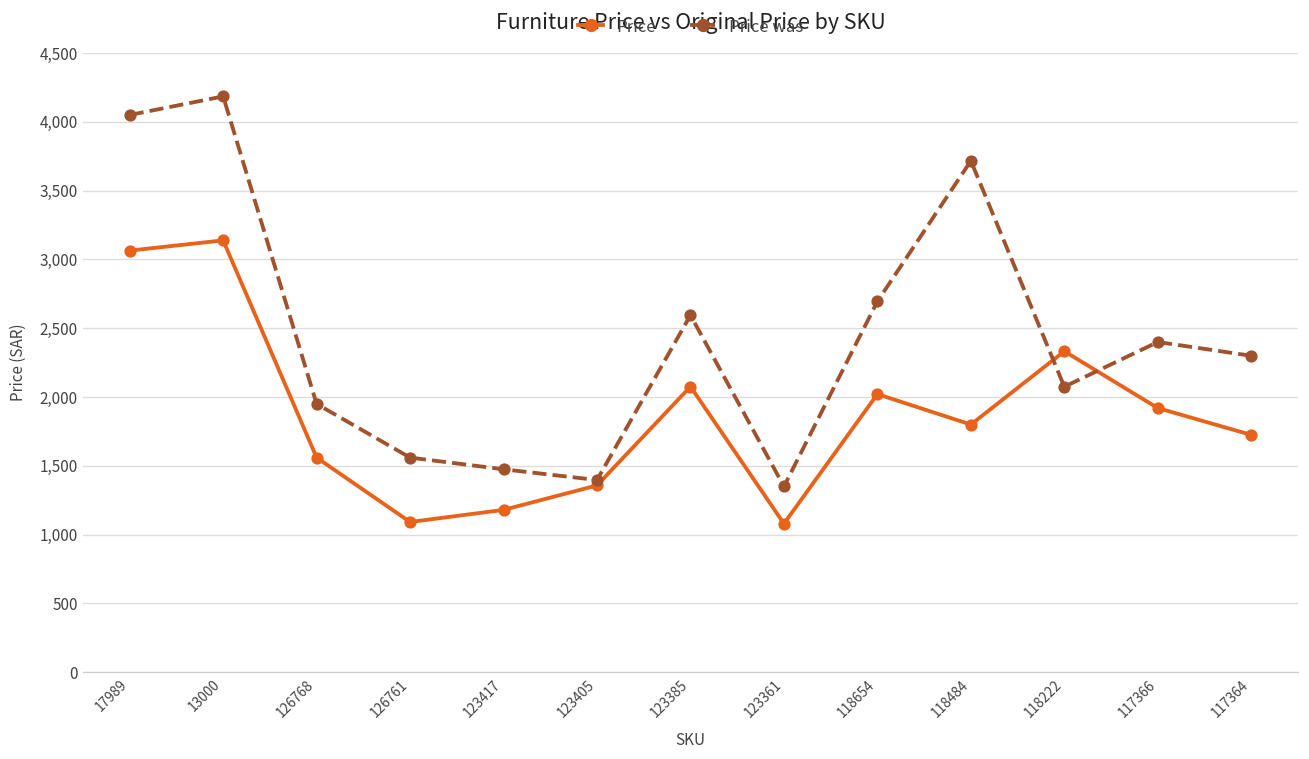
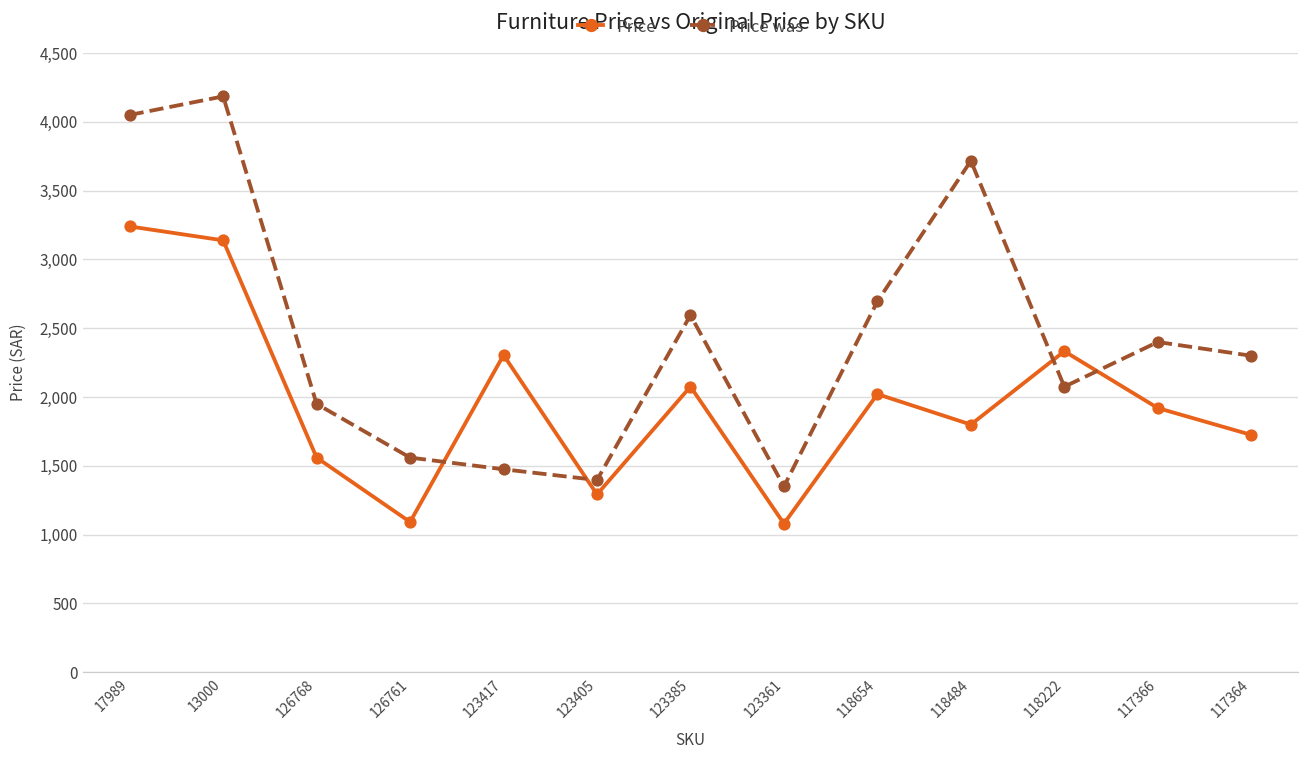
Price, 17989: 3,060 -> 3,240
Price, 123417: 1,180 -> 2,310
Price, 123405: 1,360 -> 1,290
